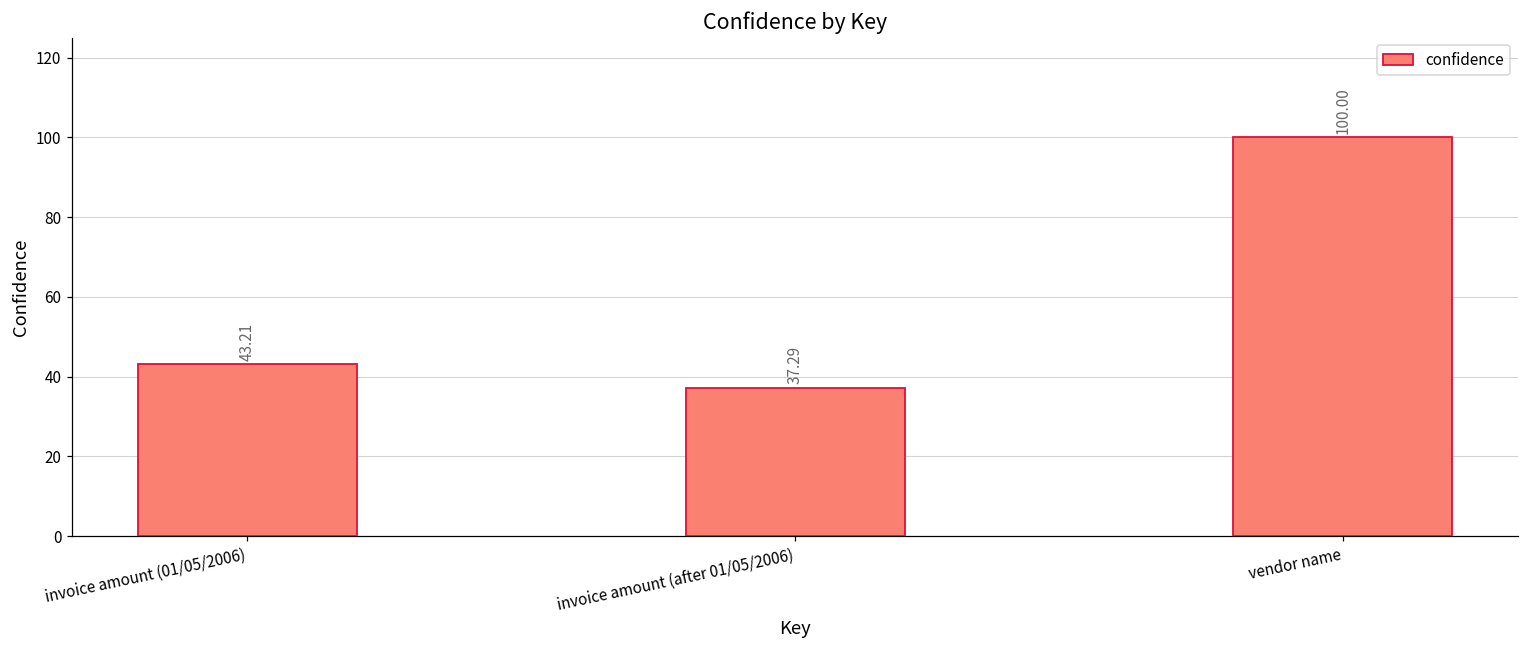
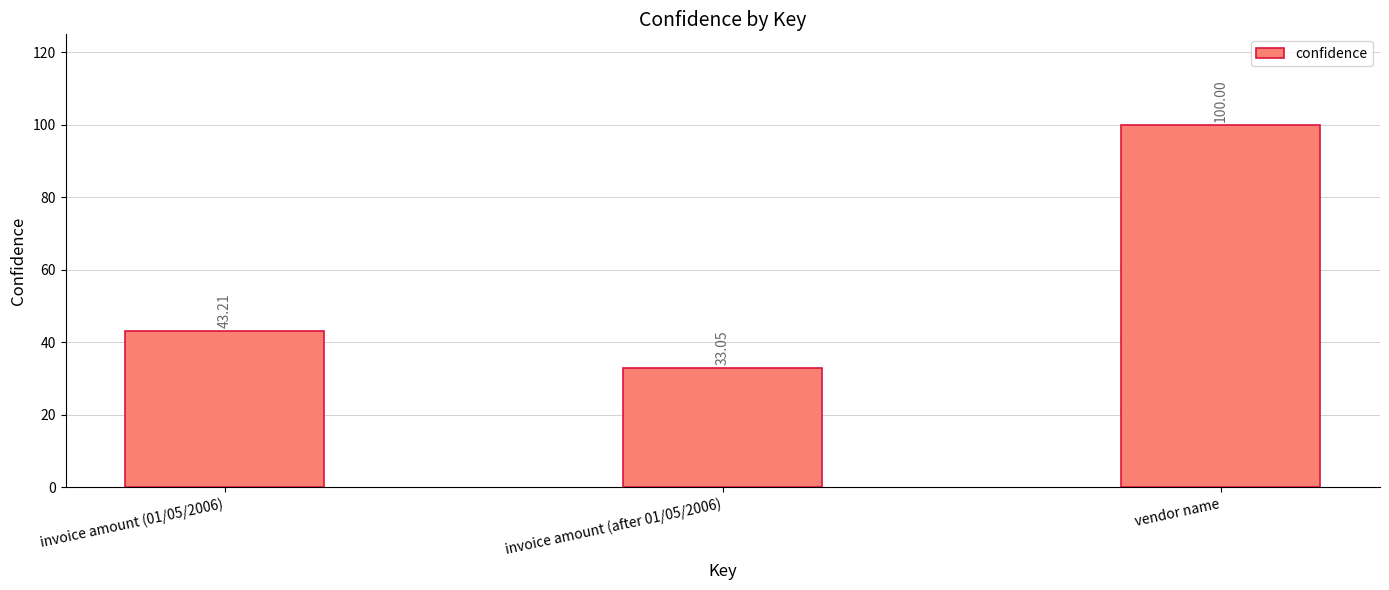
invoice amount (after 01/05/2006): 37.29 -> 33.05
